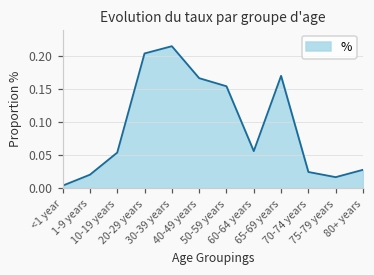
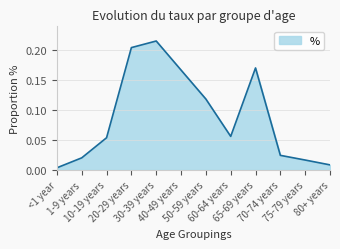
50-59 years: 0.15 -> 0.12
80+ years: 0.03 -> 0.01
